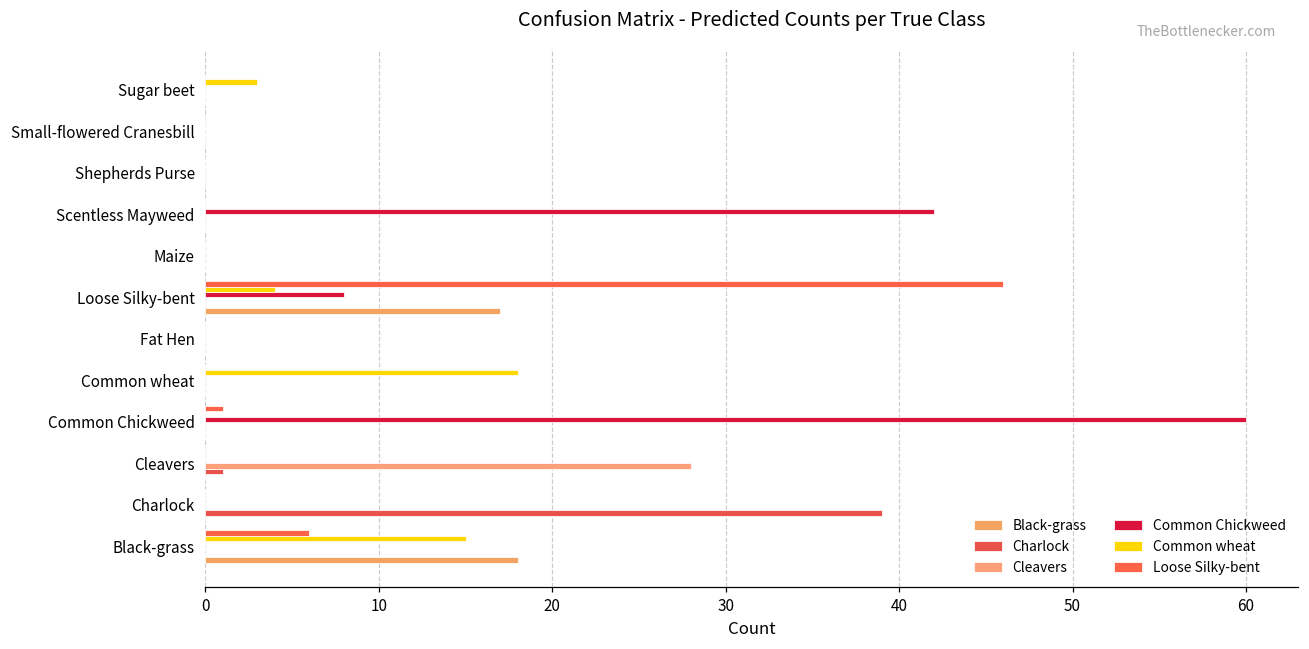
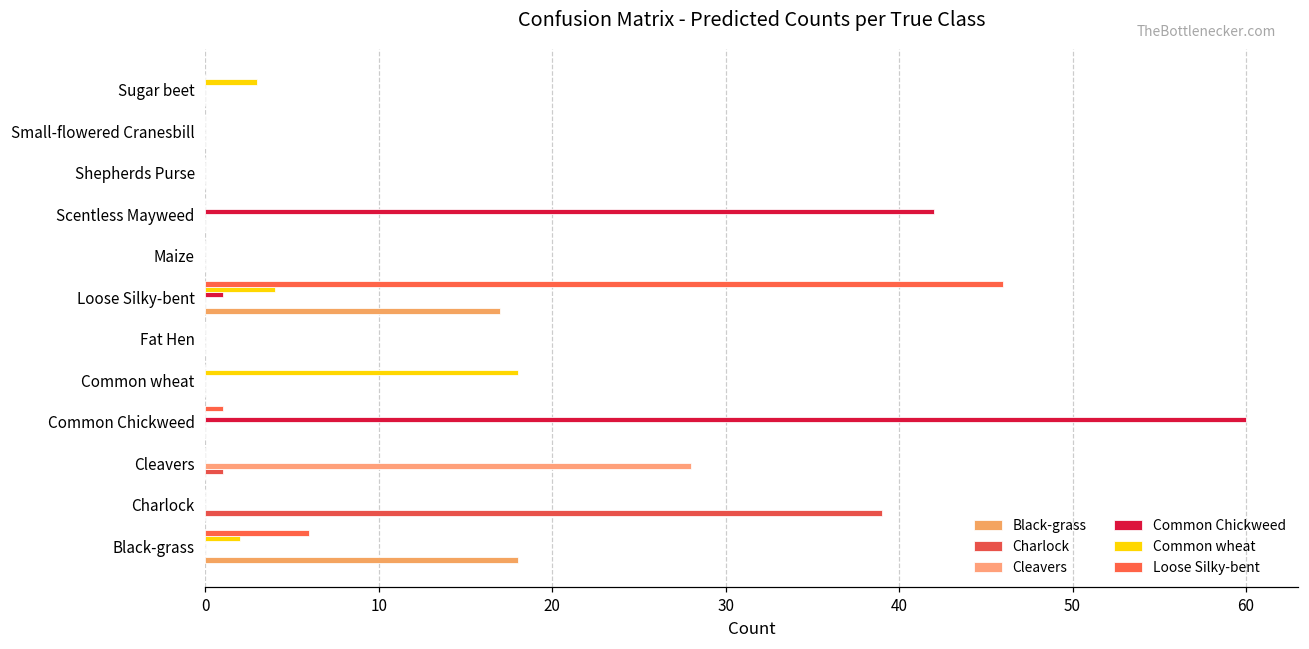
Common Chickweed, Loose Silky-bent: 8 -> 1
Common wheat, Black-grass: 15 -> 2
